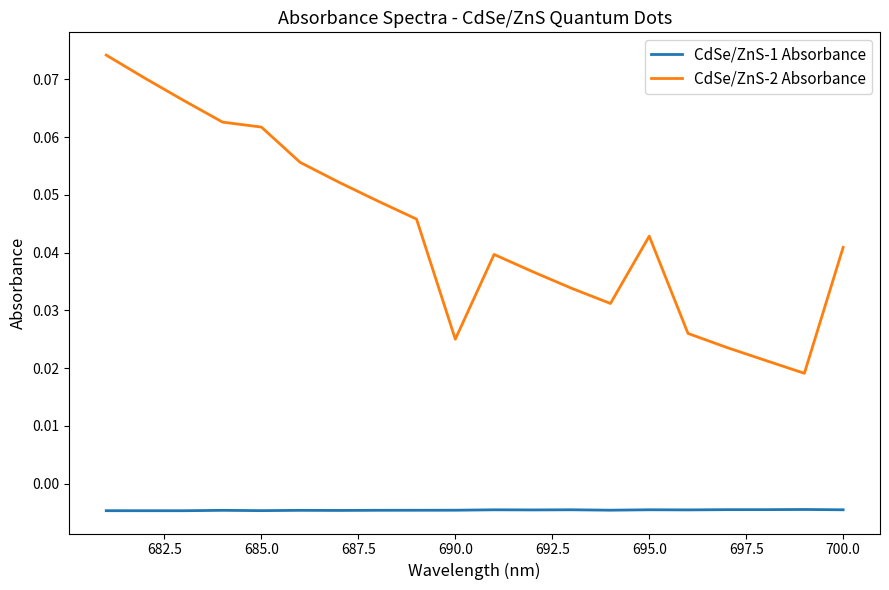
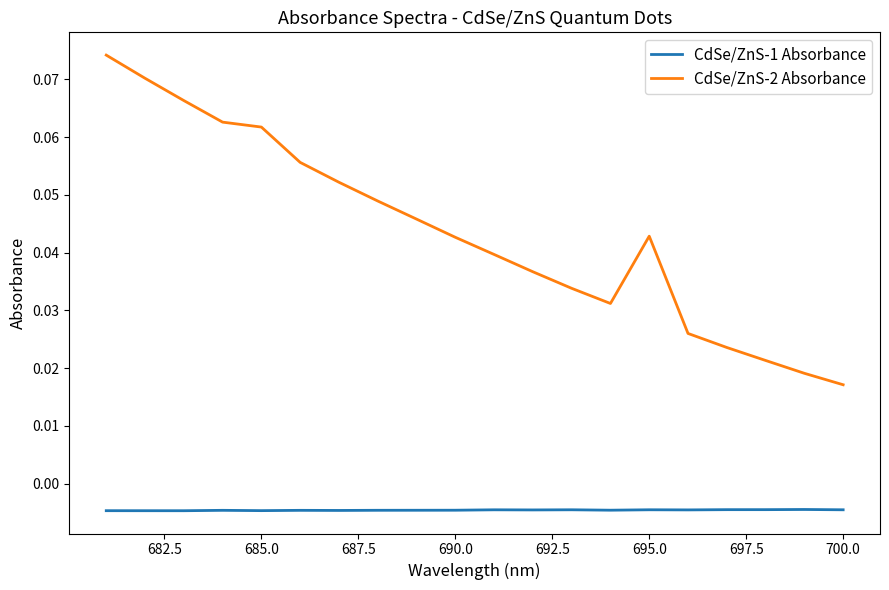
CdSe/ZnS-2 Absorbance, 690.0: 0.025 -> 0.043
CdSe/ZnS-2 Absorbance, 700.0: 0.041 -> 0.017
